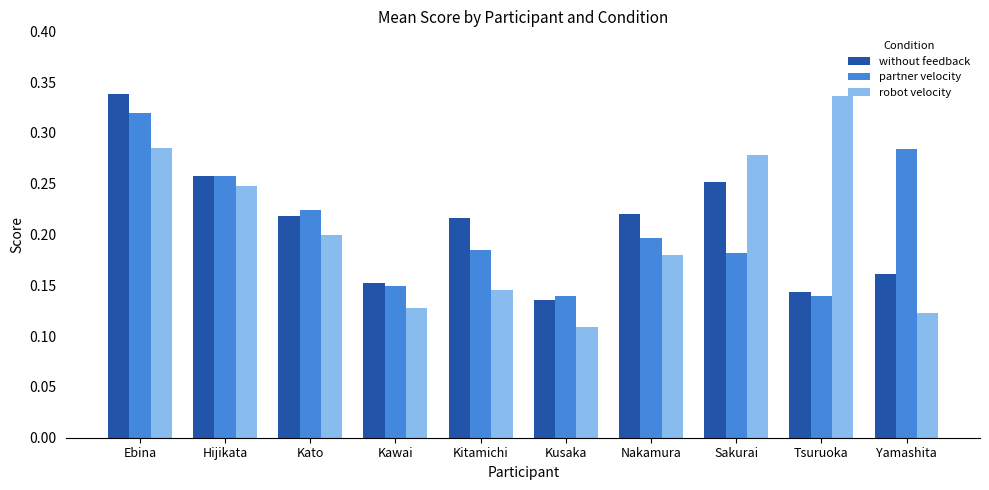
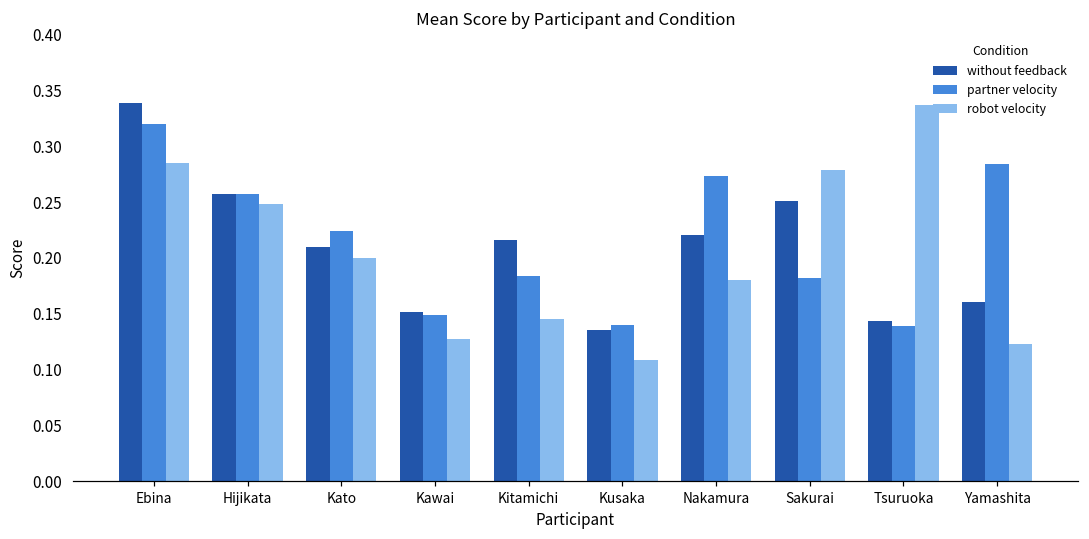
without feedback, Kato: 0.218 -> 0.210
partner velocity, Nakamura: 0.197 -> 0.273
